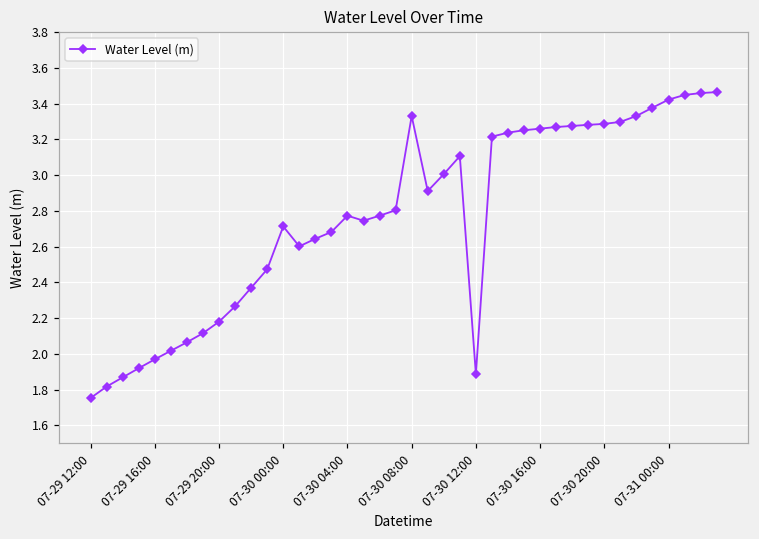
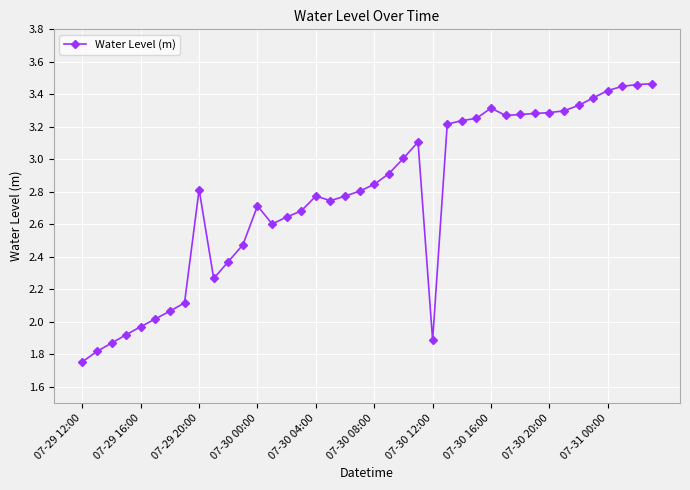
07-29 20:00: 2.18 -> 2.81
07-30 08:00: 3.33 -> 2.85
07-30 16:00: 3.26 -> 3.32
